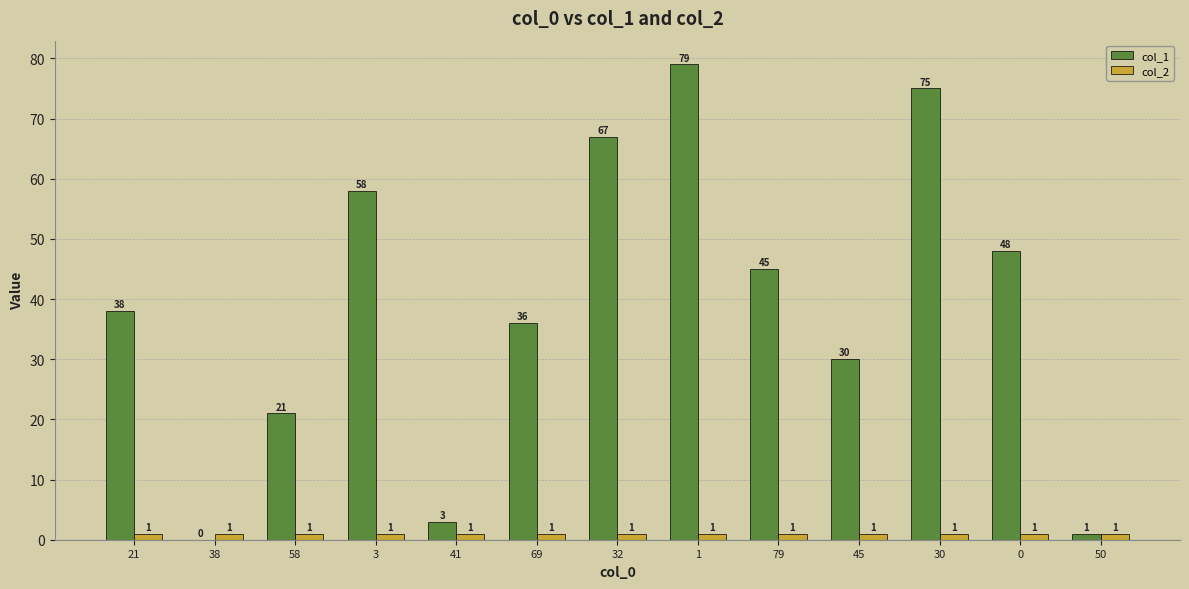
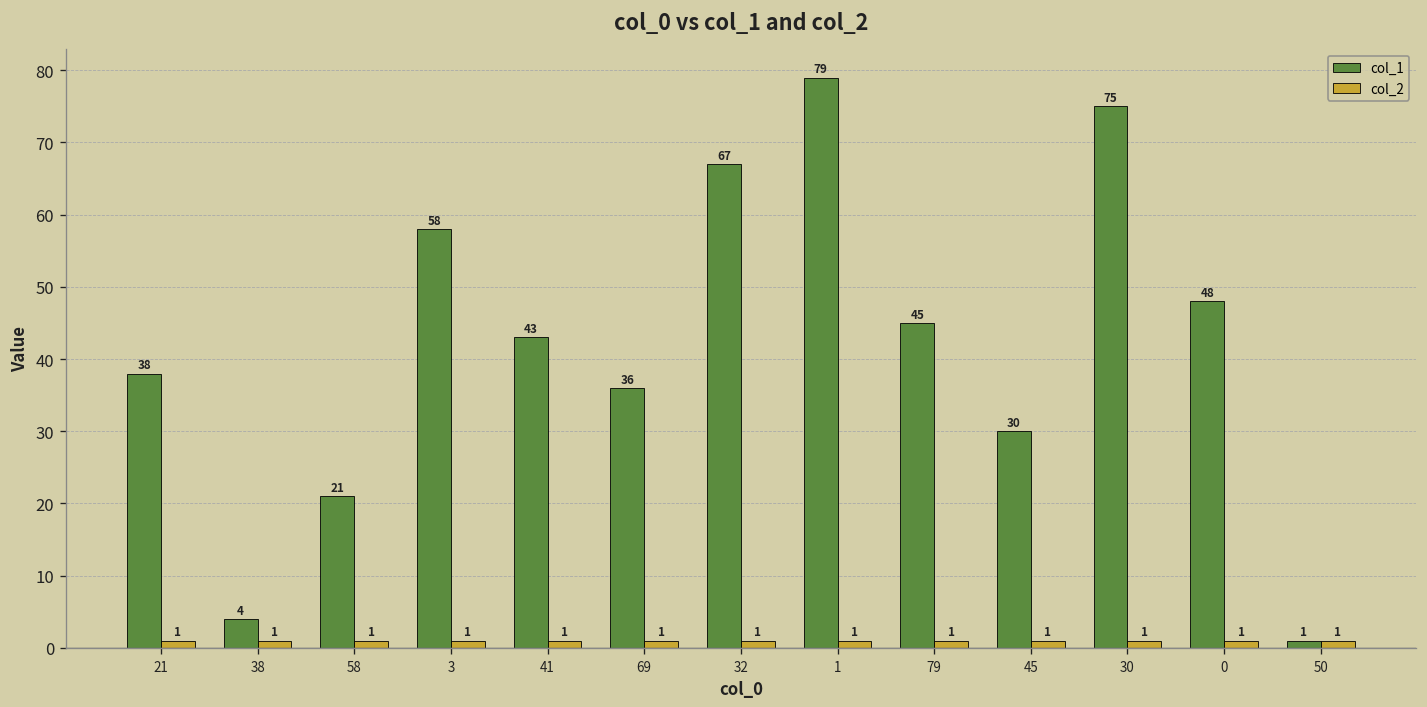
col_1, 38: 0 -> 4
col_1, 41: 3 -> 43
